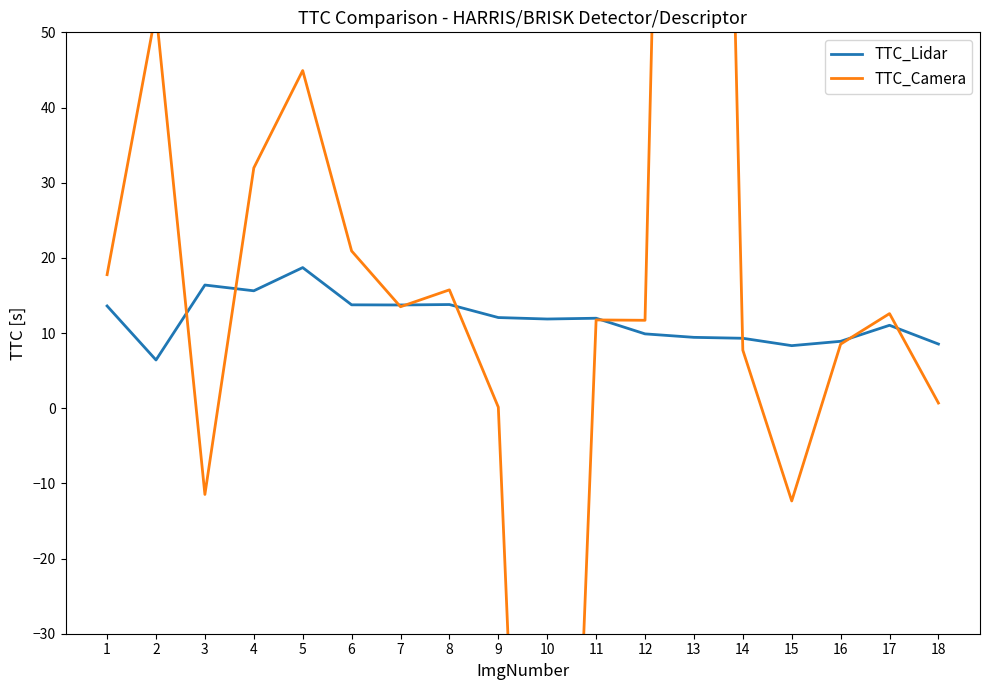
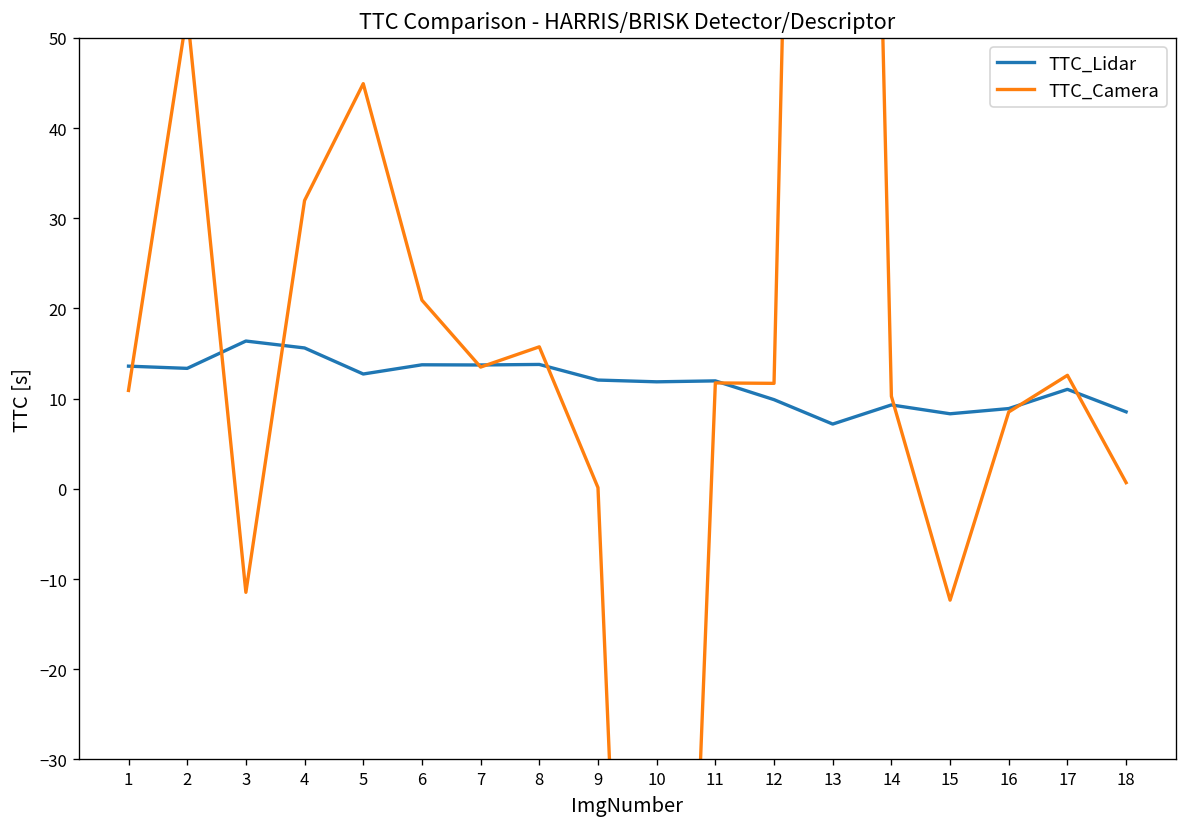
TTC_Camera, 1: 18 -> 11
TTC_Lidar, 2: 6 -> 13
TTC_Lidar, 5: 19 -> 13
TTC_Lidar, 13: 9 -> 7
TTC_Camera, 14: 8 -> 10
